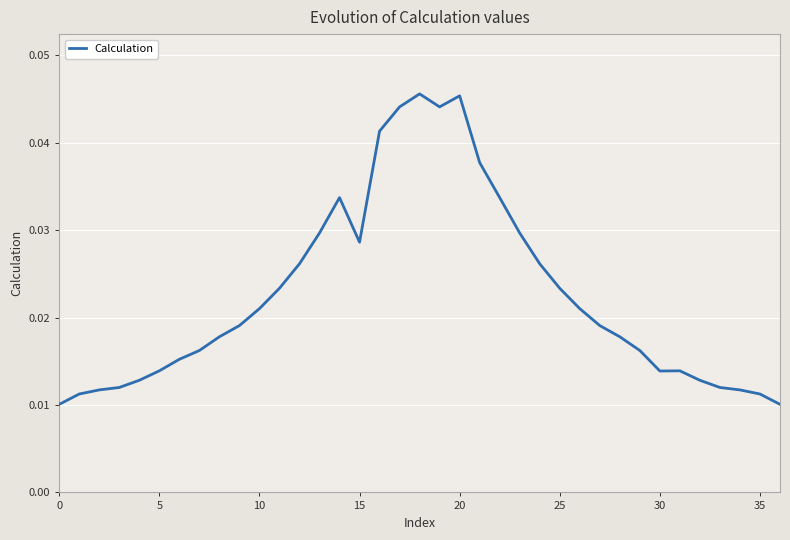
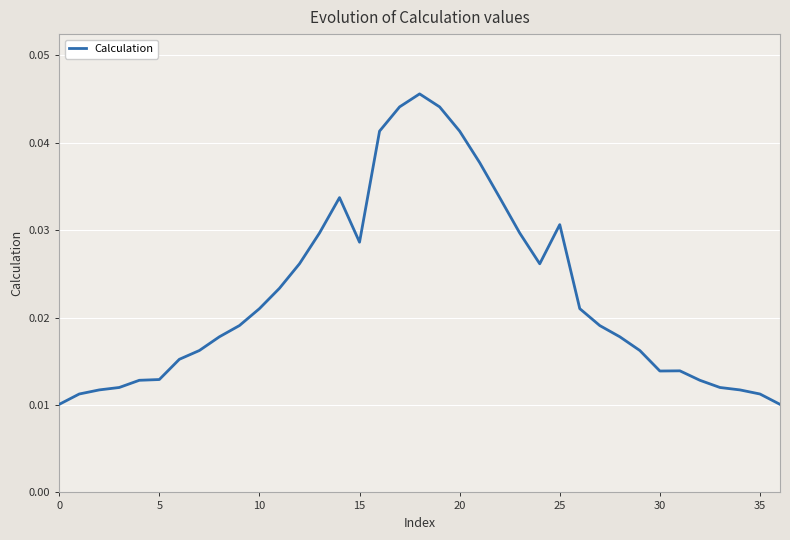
5: 0.014 -> 0.013
20: 0.045 -> 0.041
25: 0.023 -> 0.031
